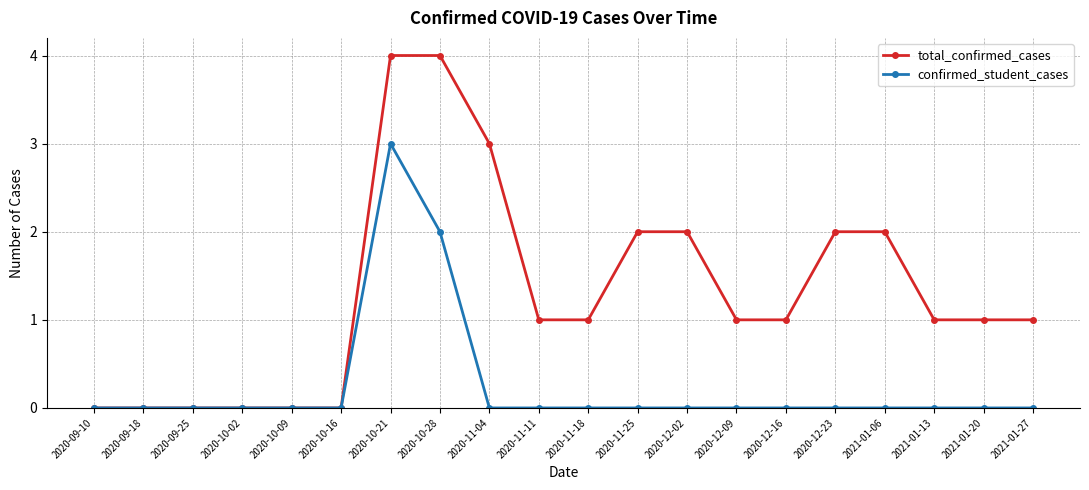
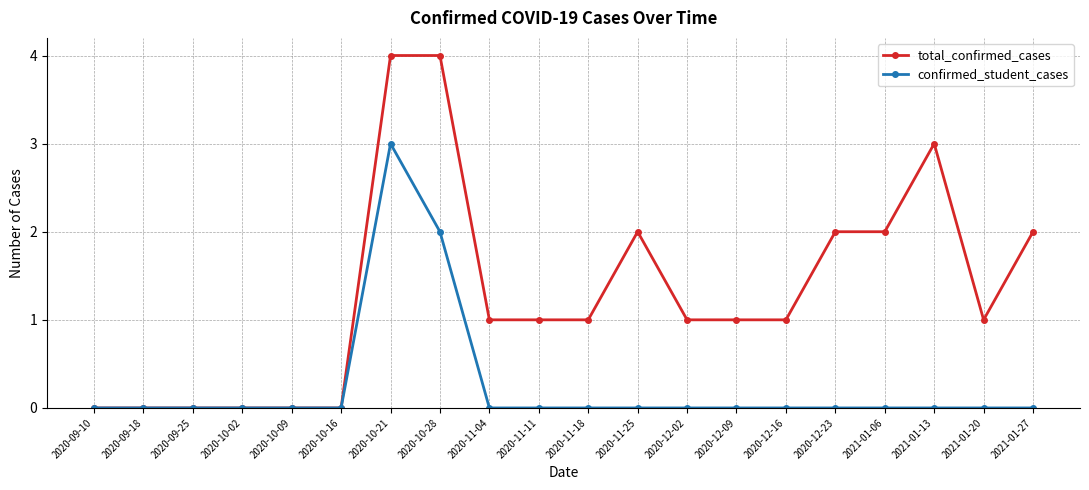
total_confirmed_cases, 2020-11-04: 3 -> 1
total_confirmed_cases, 2020-12-02: 2 -> 1
total_confirmed_cases, 2021-01-13: 1 -> 3
total_confirmed_cases, 2021-01-27: 1 -> 2
